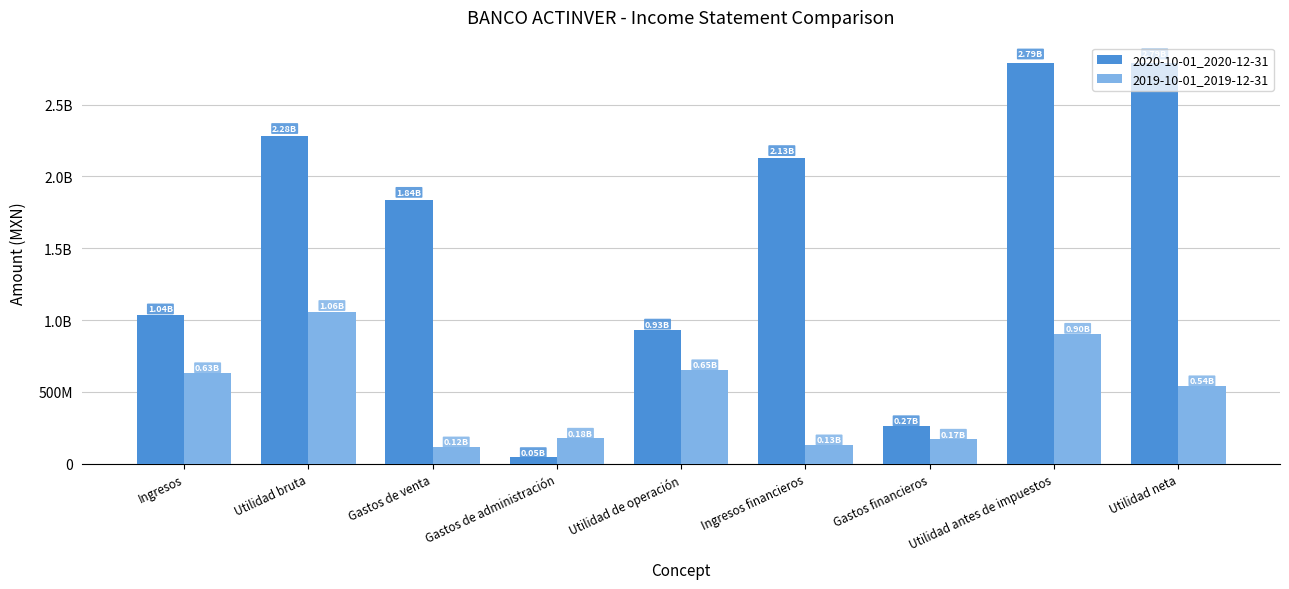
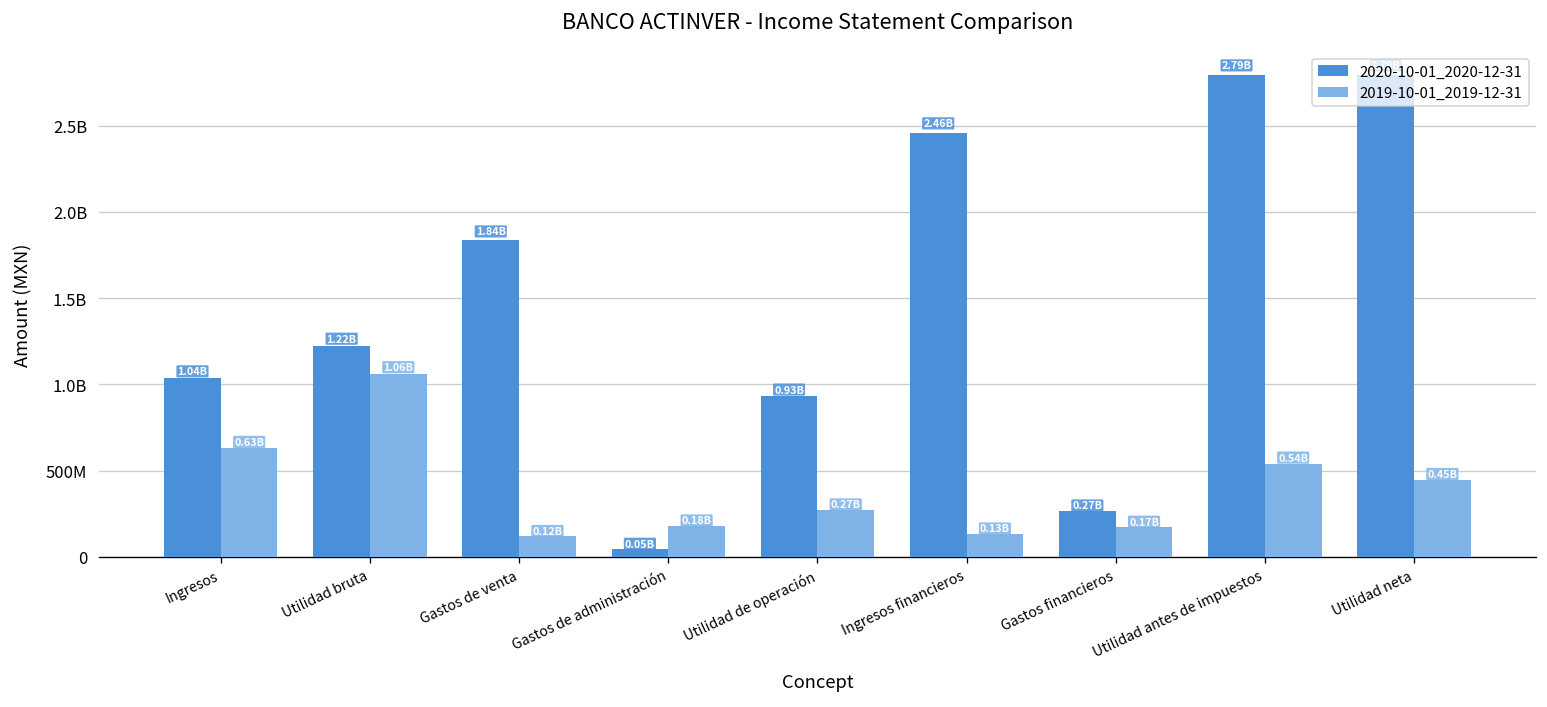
2020-10-01_2020-12-31, Utilidad bruta: 2.28B -> 1.22B
2019-10-01_2019-12-31, Utilidad de operación: 0.65B -> 0.27B
2020-10-01_2020-12-31, Ingresos financieros: 2.13B -> 2.46B
2019-10-01_2019-12-31, Utilidad antes de impuestos: 0.90B -> 0.54B
2019-10-01_2019-12-31, Utilidad neta: 0.54B -> 0.45B
